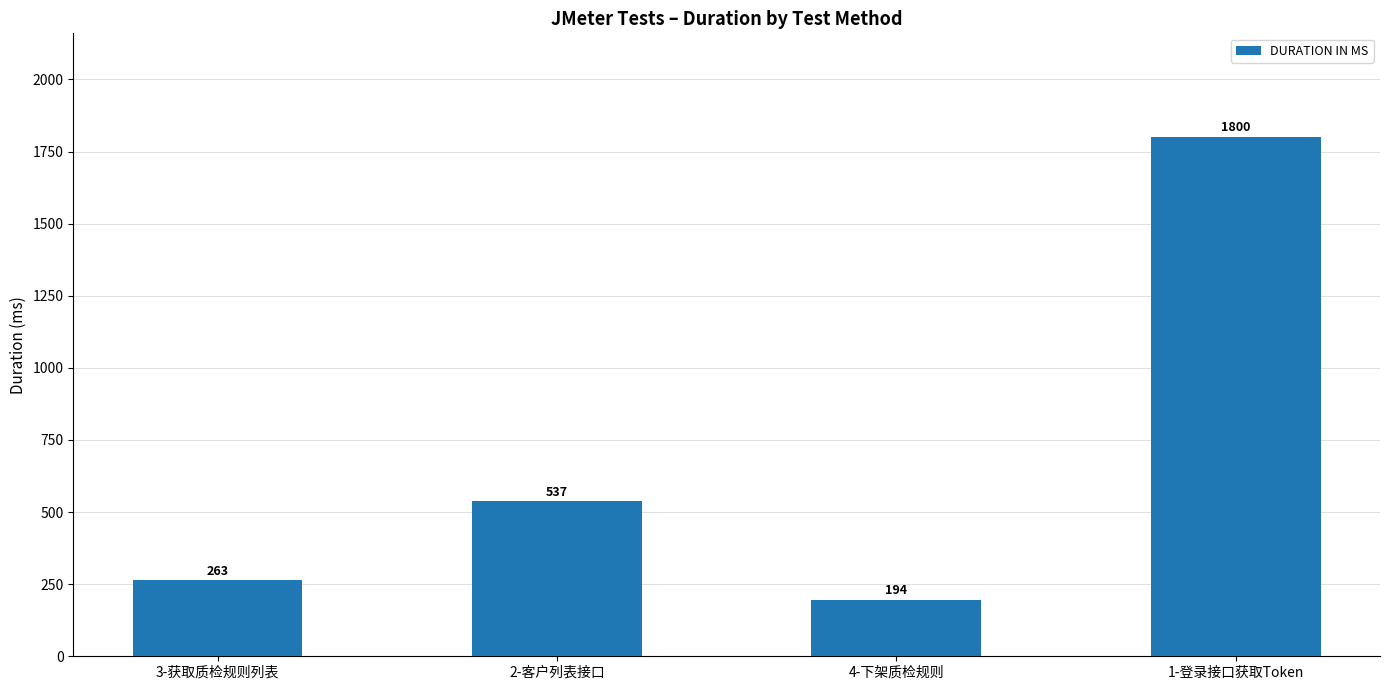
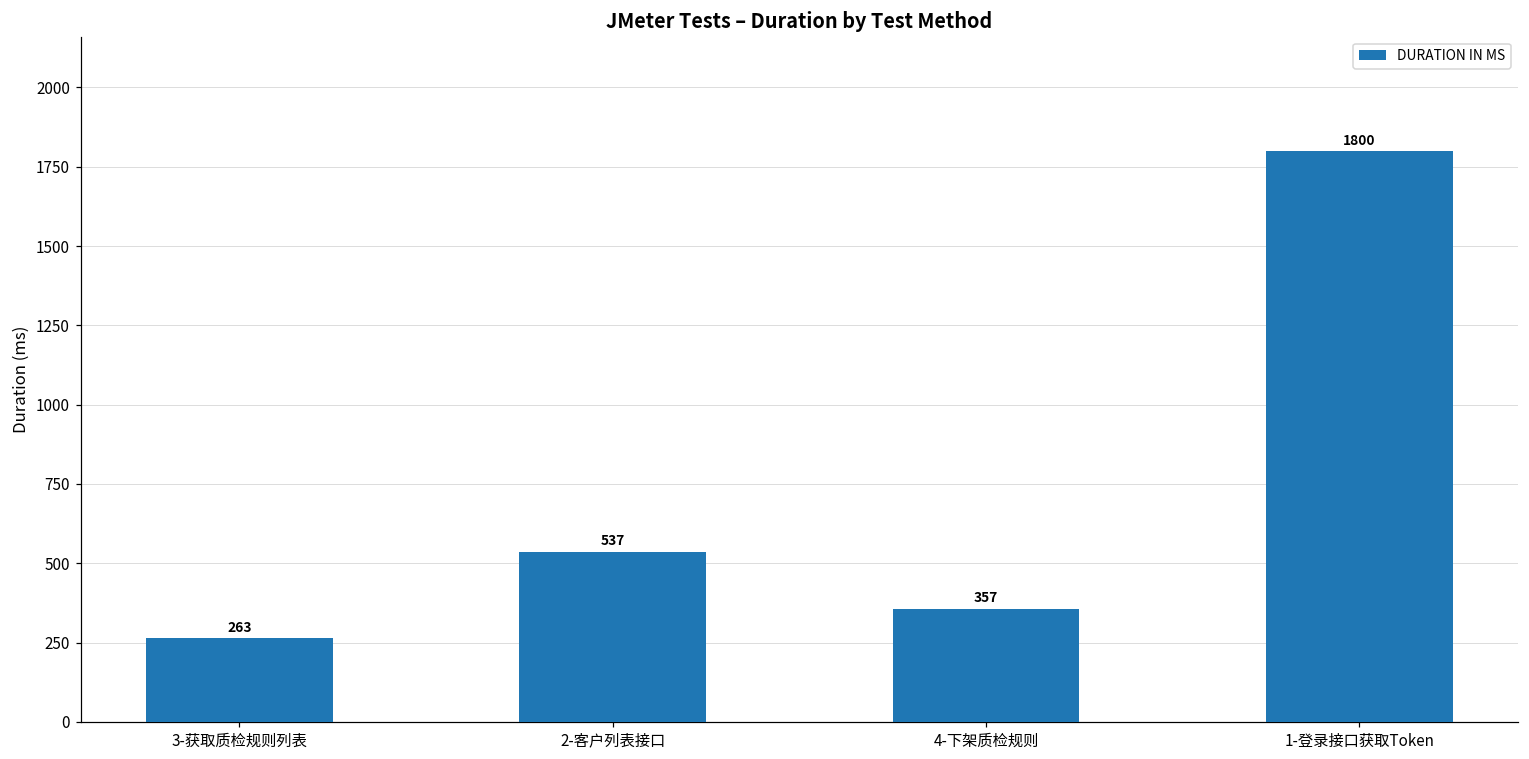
4-下架质检规则: 194 -> 357
